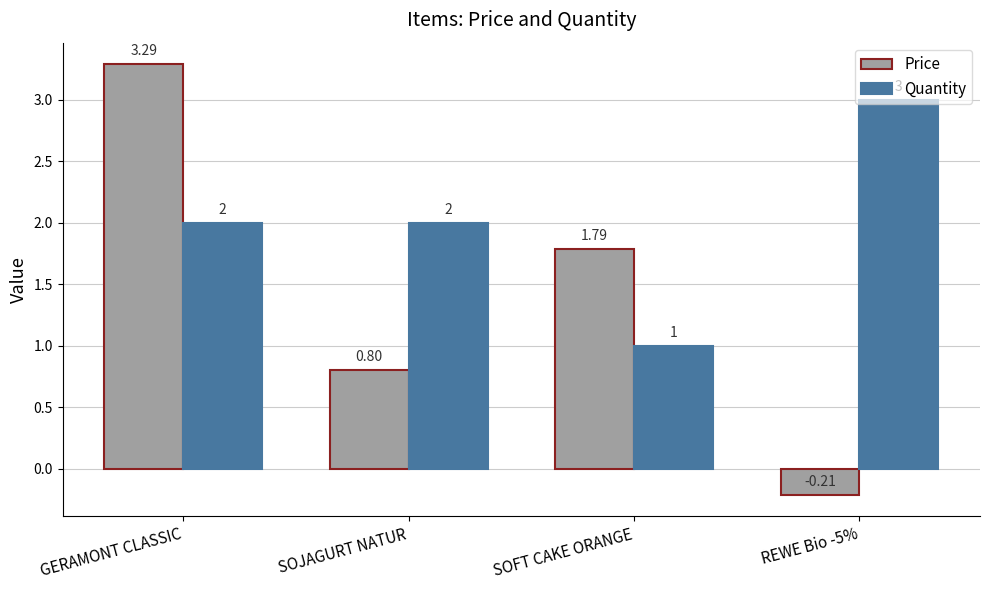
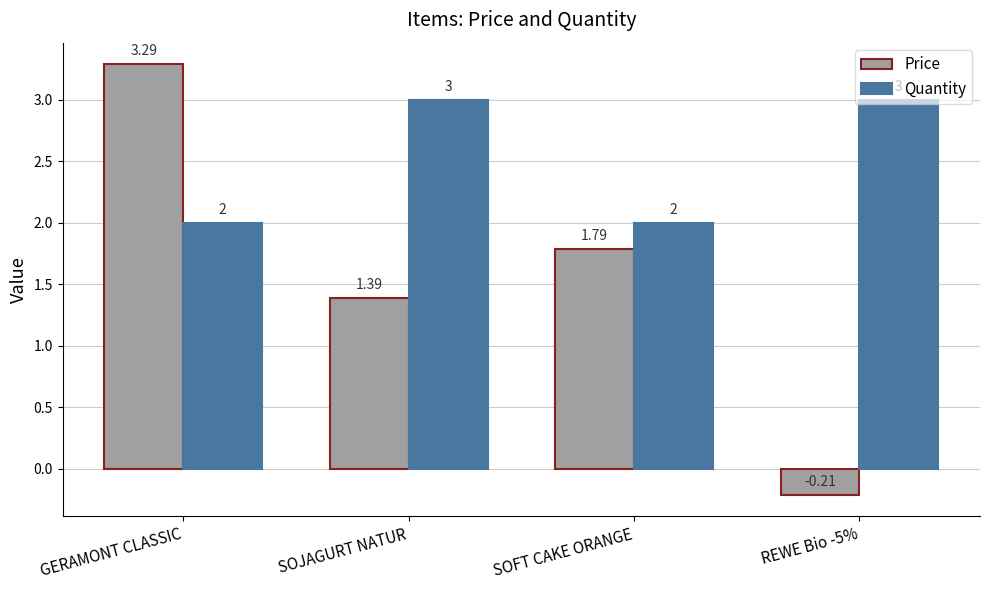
Price, SOJAGURT NATUR: 0.80 -> 1.39
Quantity, SOJAGURT NATUR: 2 -> 3
Quantity, SOFT CAKE ORANGE: 1 -> 2
